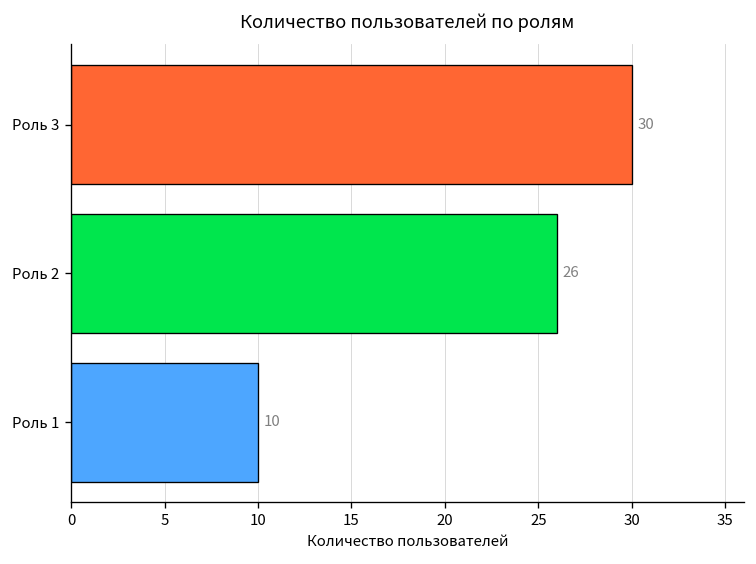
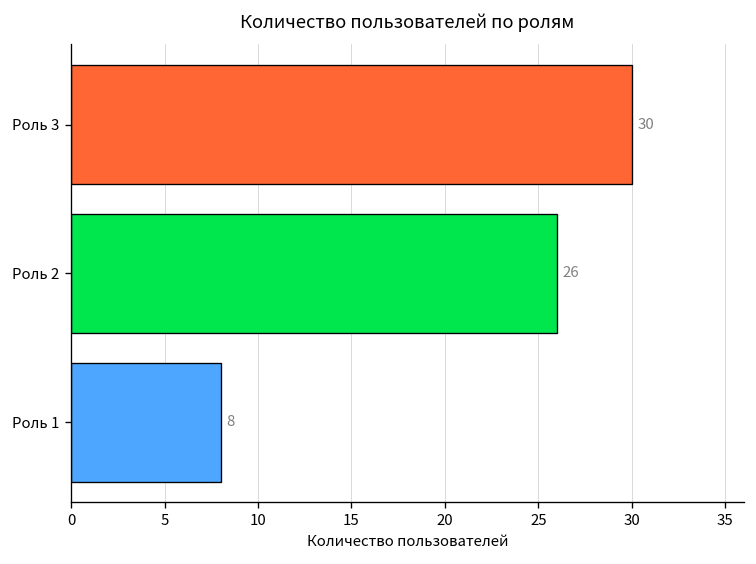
Роль 1: 10 -> 8
